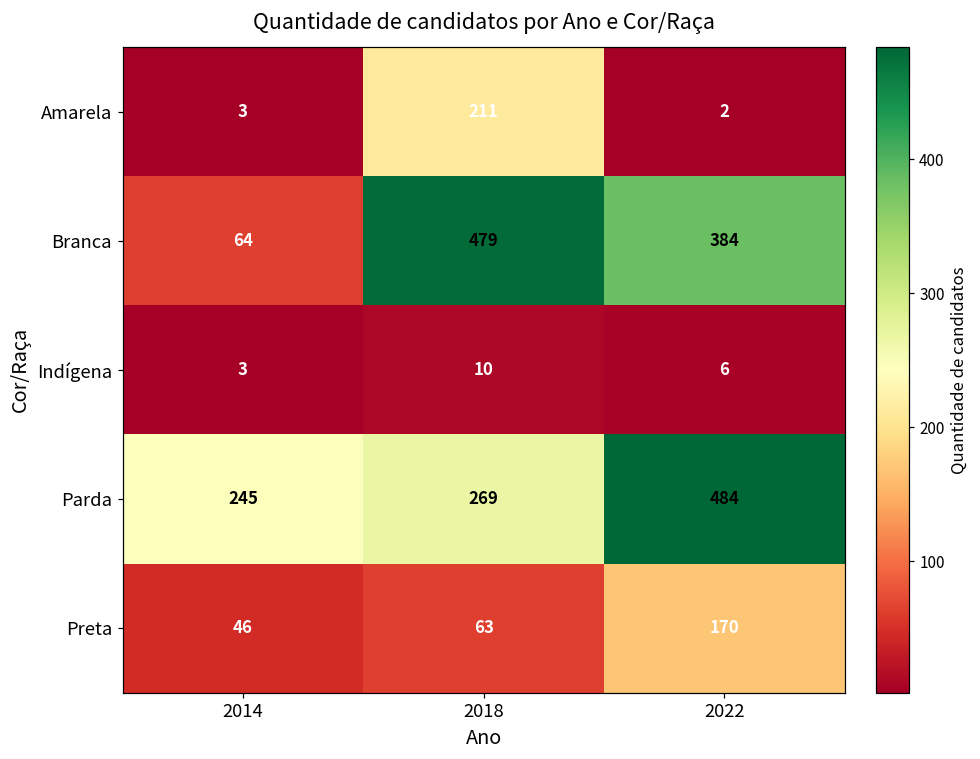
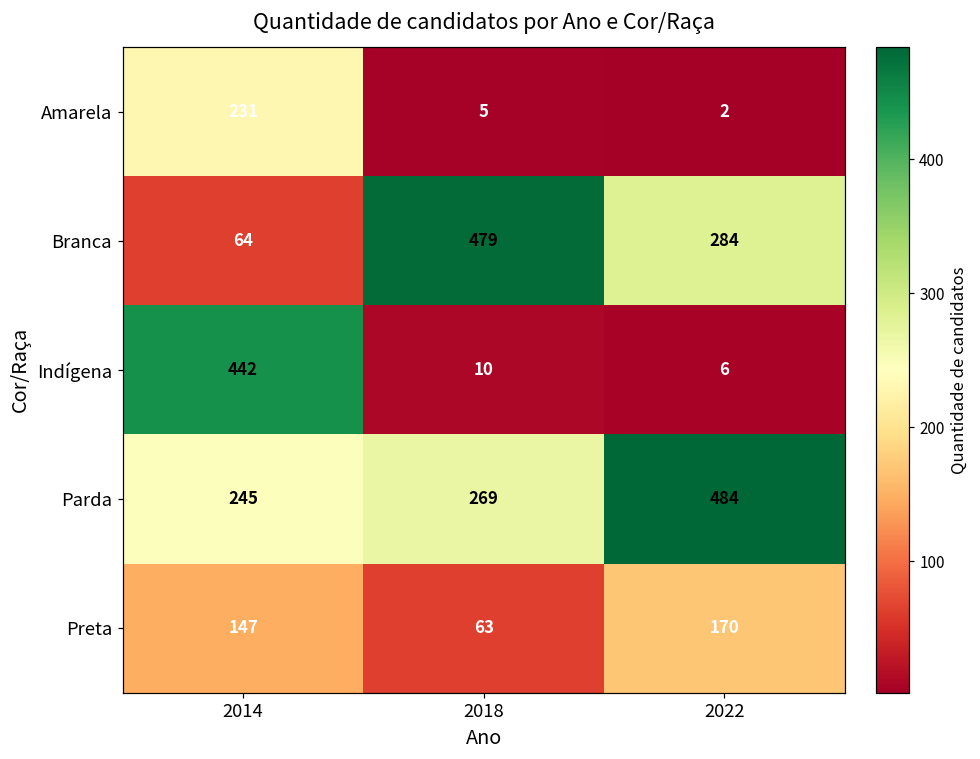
Amarela, 2014: 3 -> 231
Amarela, 2018: 211 -> 5
Branca, 2022: 384 -> 284
Indígena, 2014: 3 -> 442
Preta, 2014: 46 -> 147
